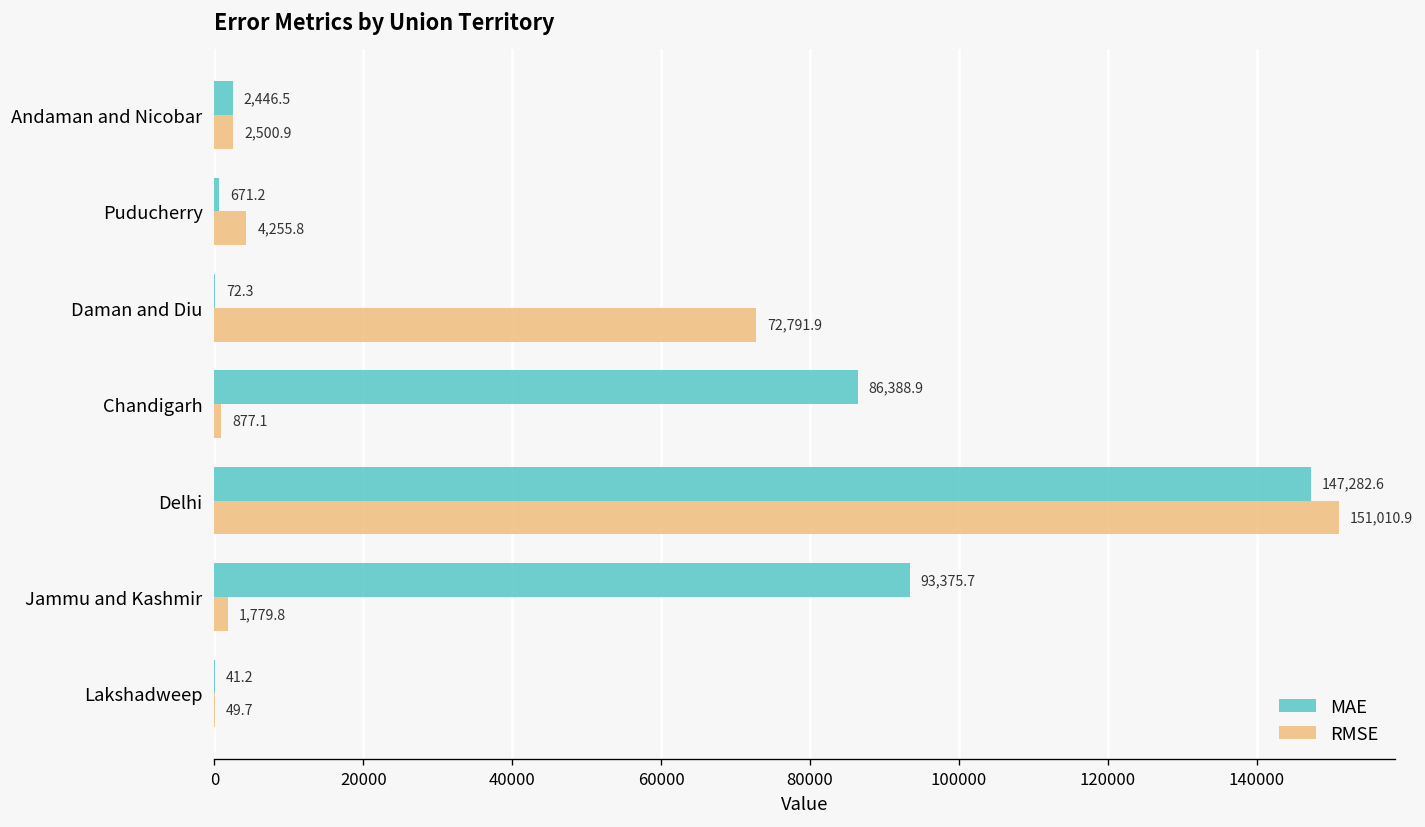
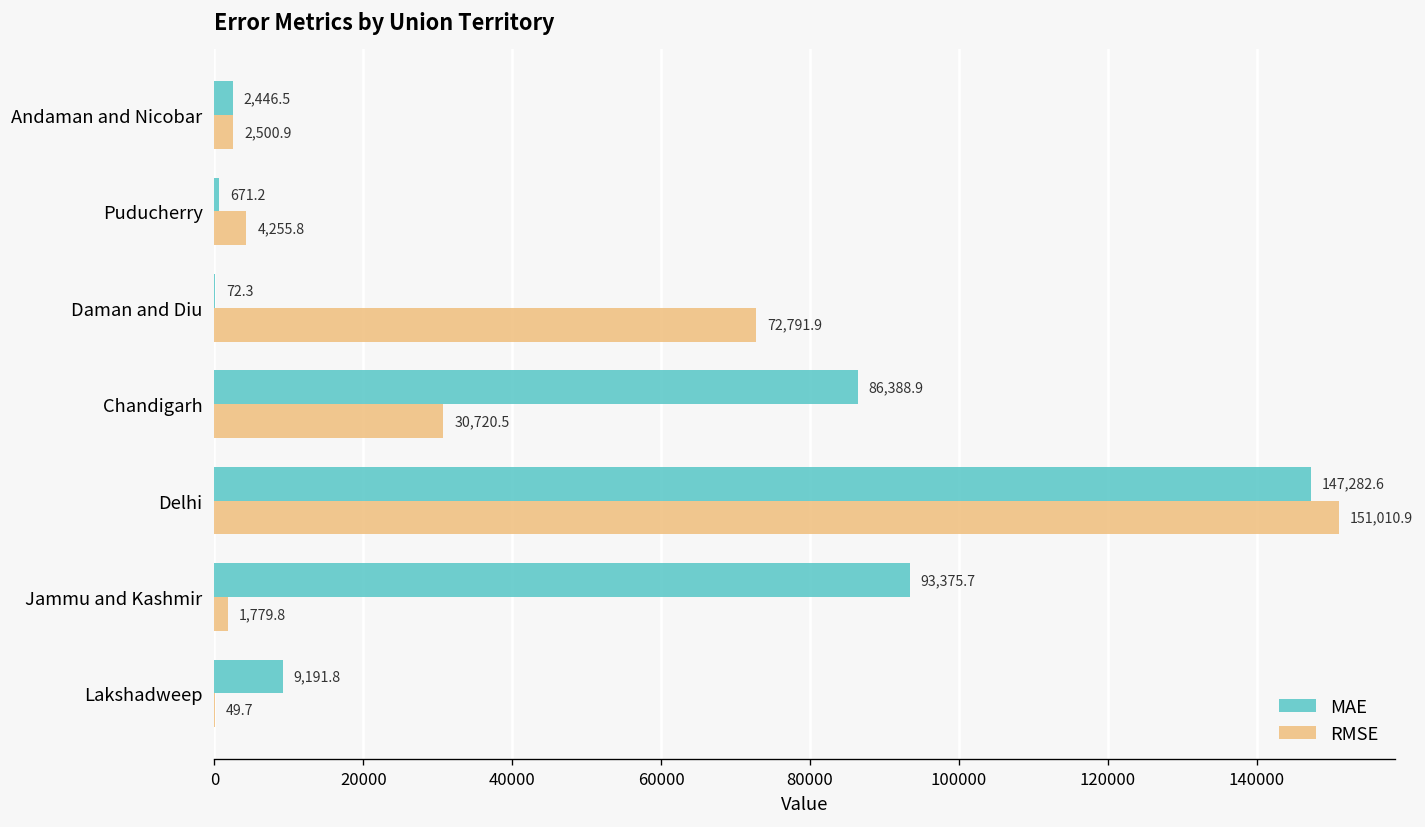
RMSE, Chandigarh: 877.1 -> 30,720.5
MAE, Lakshadweep: 41.2 -> 9,191.8
